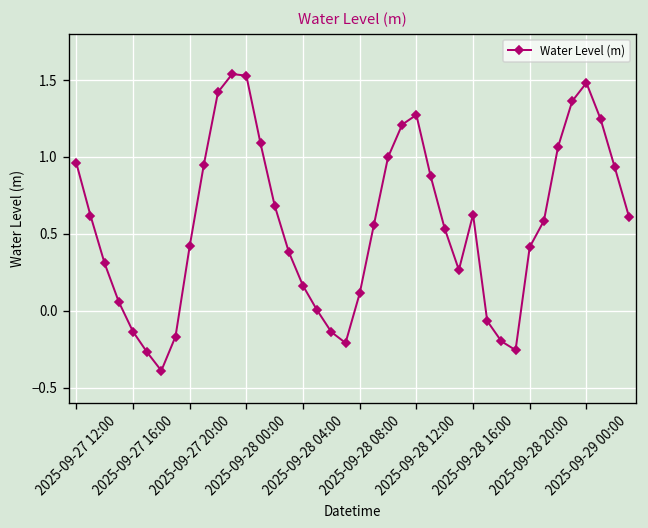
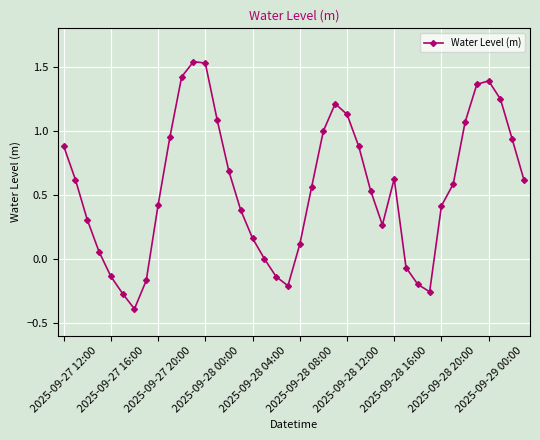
2025-09-27 12:00: 0.96 -> 0.88
2025-09-28 12:00: 1.27 -> 1.13
2025-09-29 00:00: 1.48 -> 1.39
